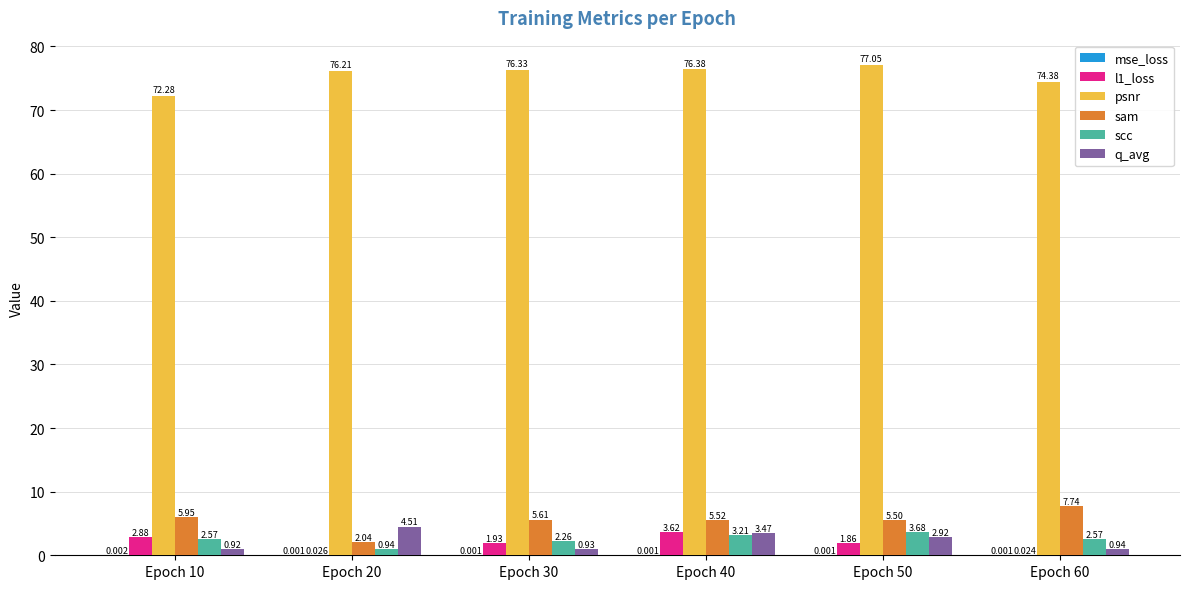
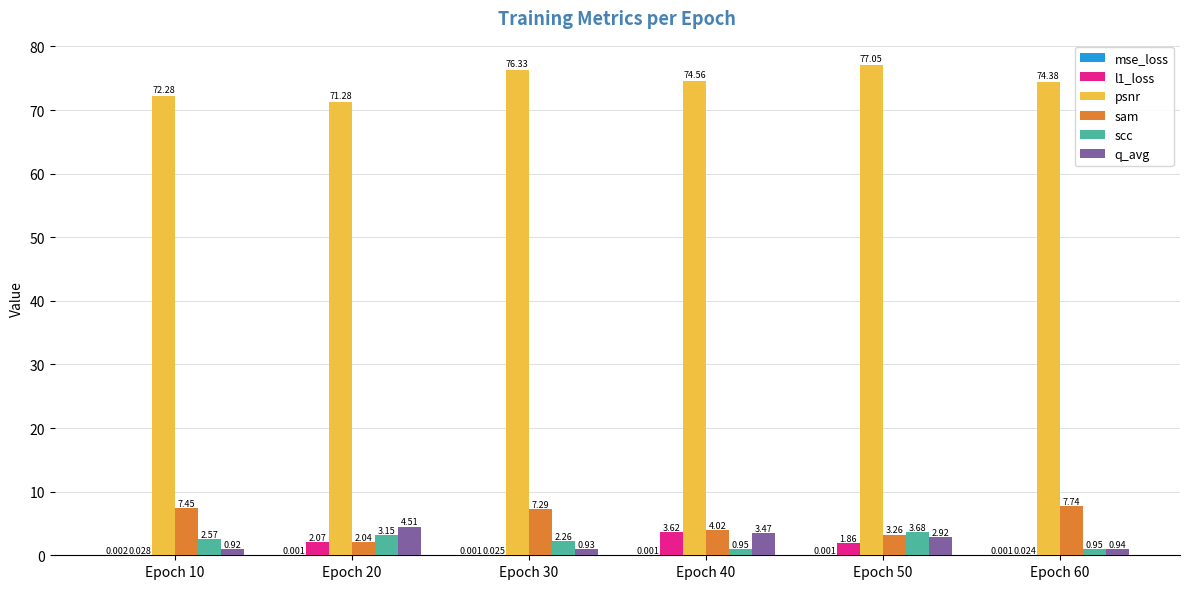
l1_loss, Epoch 10: 2.88 -> 0.028
sam, Epoch 10: 5.95 -> 7.45
l1_loss, Epoch 20: 0.026 -> 2.07
psnr, Epoch 20: 76.21 -> 71.28
scc, Epoch 20: 0.94 -> 3.15
l1_loss, Epoch 30: 1.93 -> 0.025
sam, Epoch 30: 5.61 -> 7.29
psnr, Epoch 40: 76.38 -> 74.56
sam, Epoch 40: 5.52 -> 4.02
scc, Epoch 40: 3.21 -> 0.95
sam, Epoch 50: 5.50 -> 3.26
scc, Epoch 60: 2.57 -> 0.95
